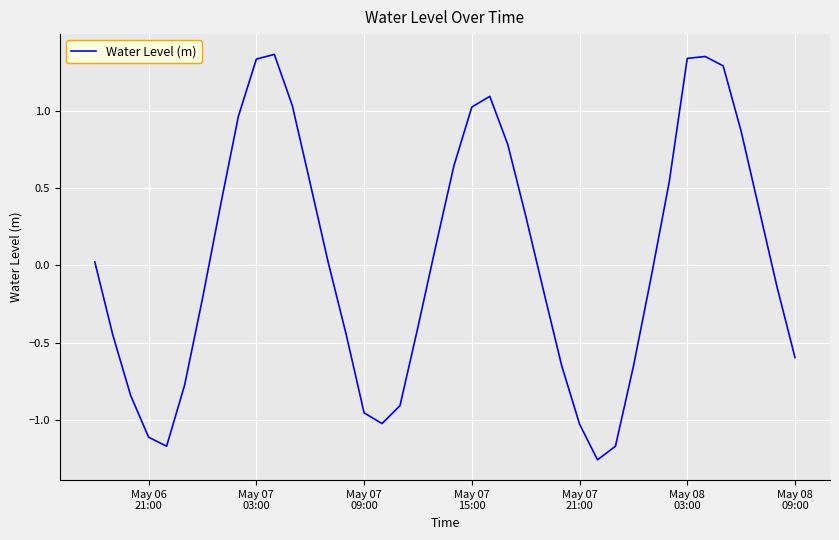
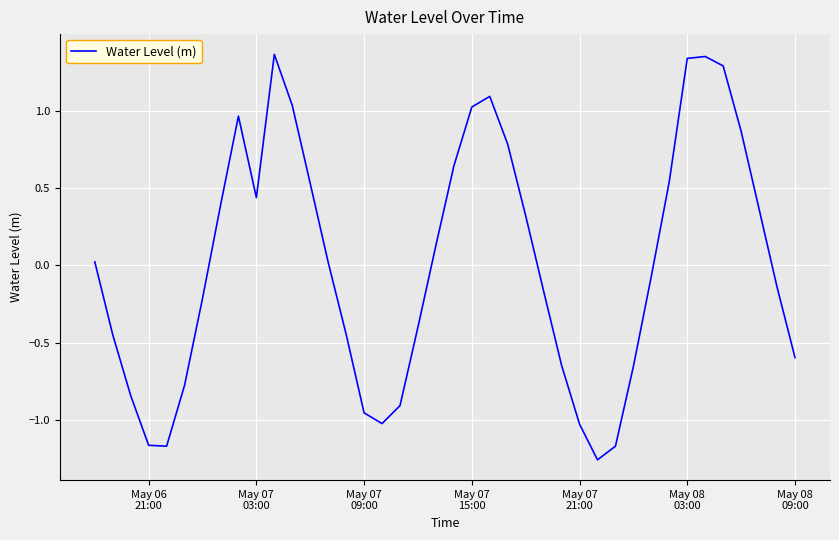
May 06 21:00: -1.11 -> -1.16
May 07 03:00: 1.33 -> 0.44
